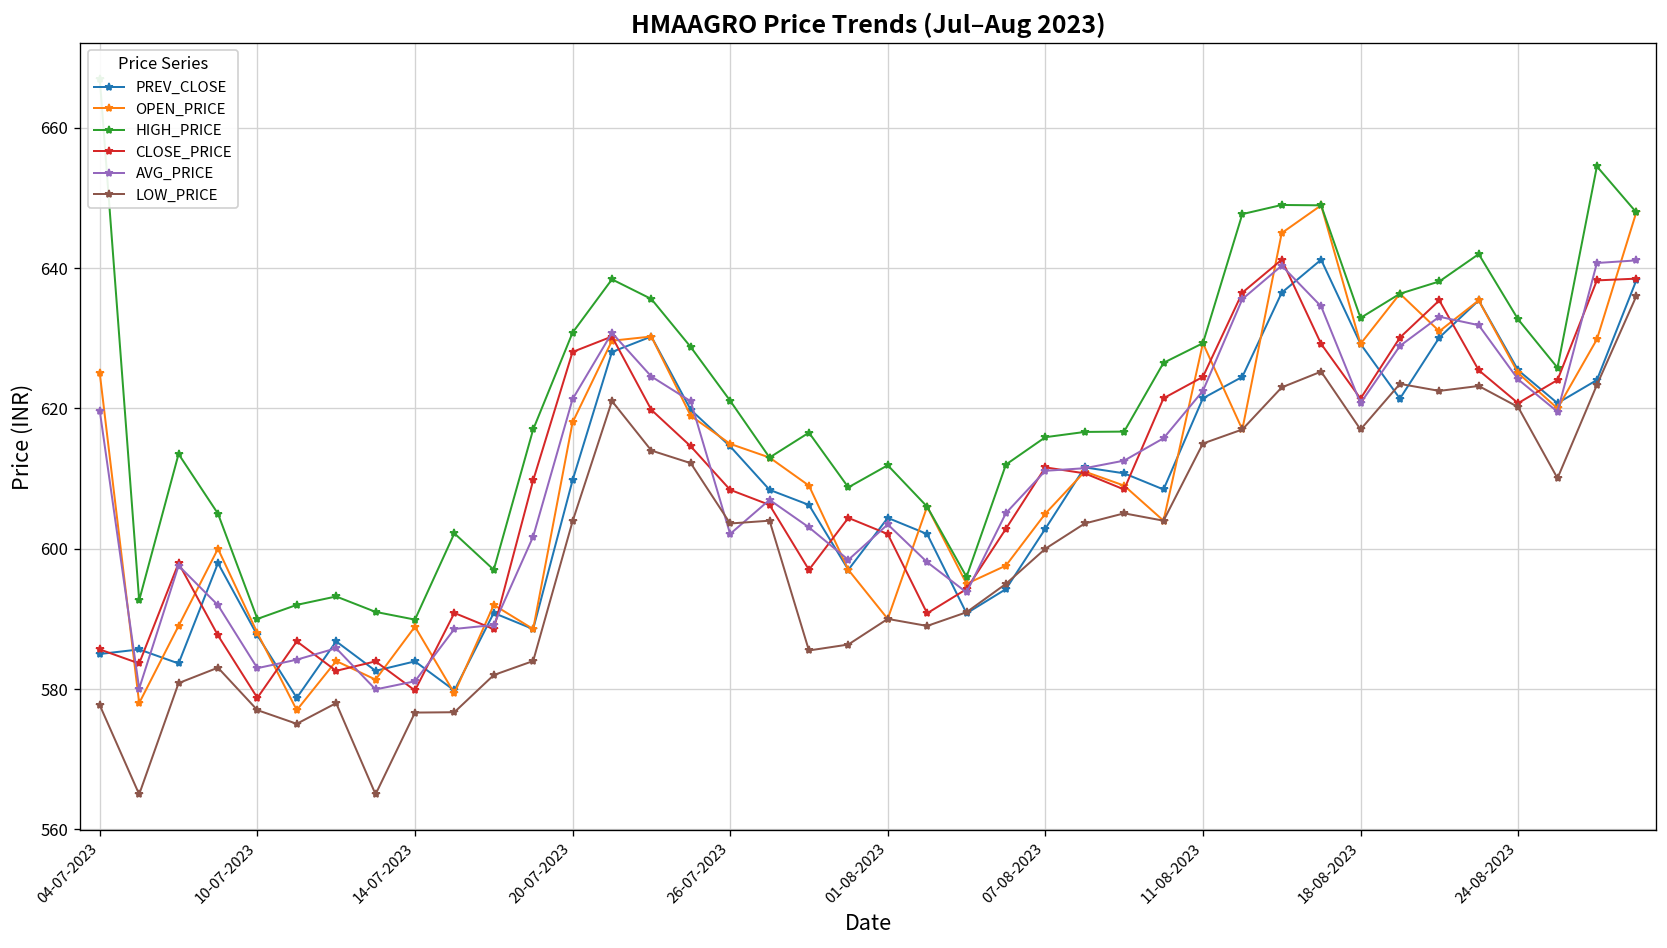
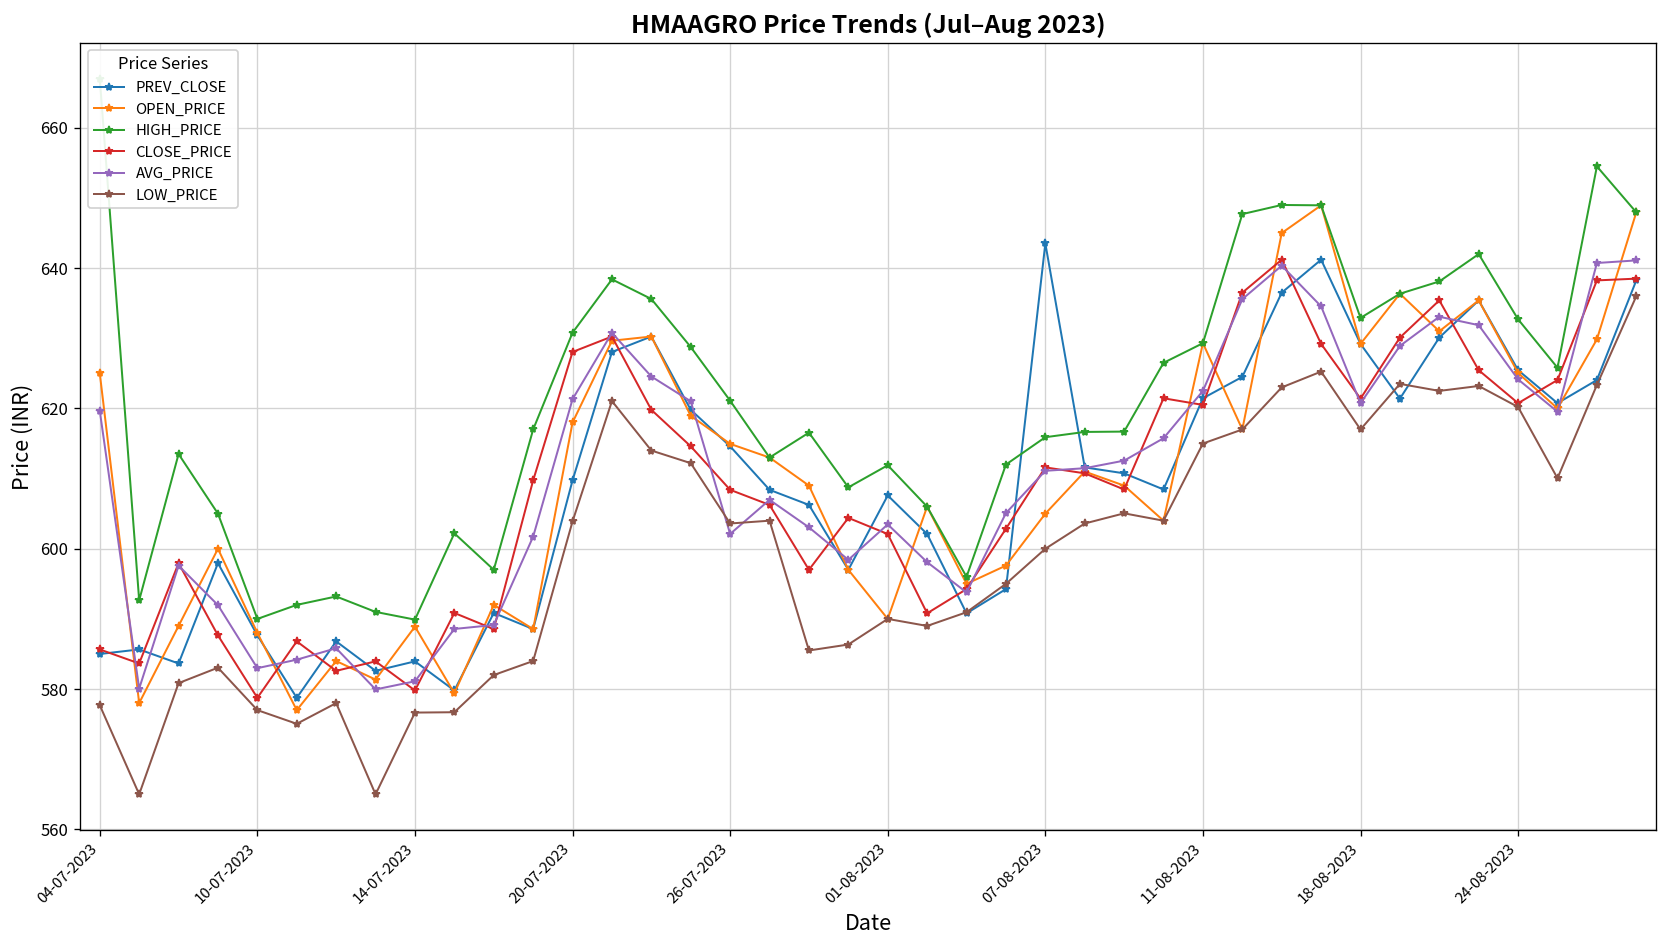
PREV_CLOSE, 01-08-2023: 604 -> 608
PREV_CLOSE, 07-08-2023: 603 -> 644
CLOSE_PRICE, 11-08-2023: 625 -> 621
